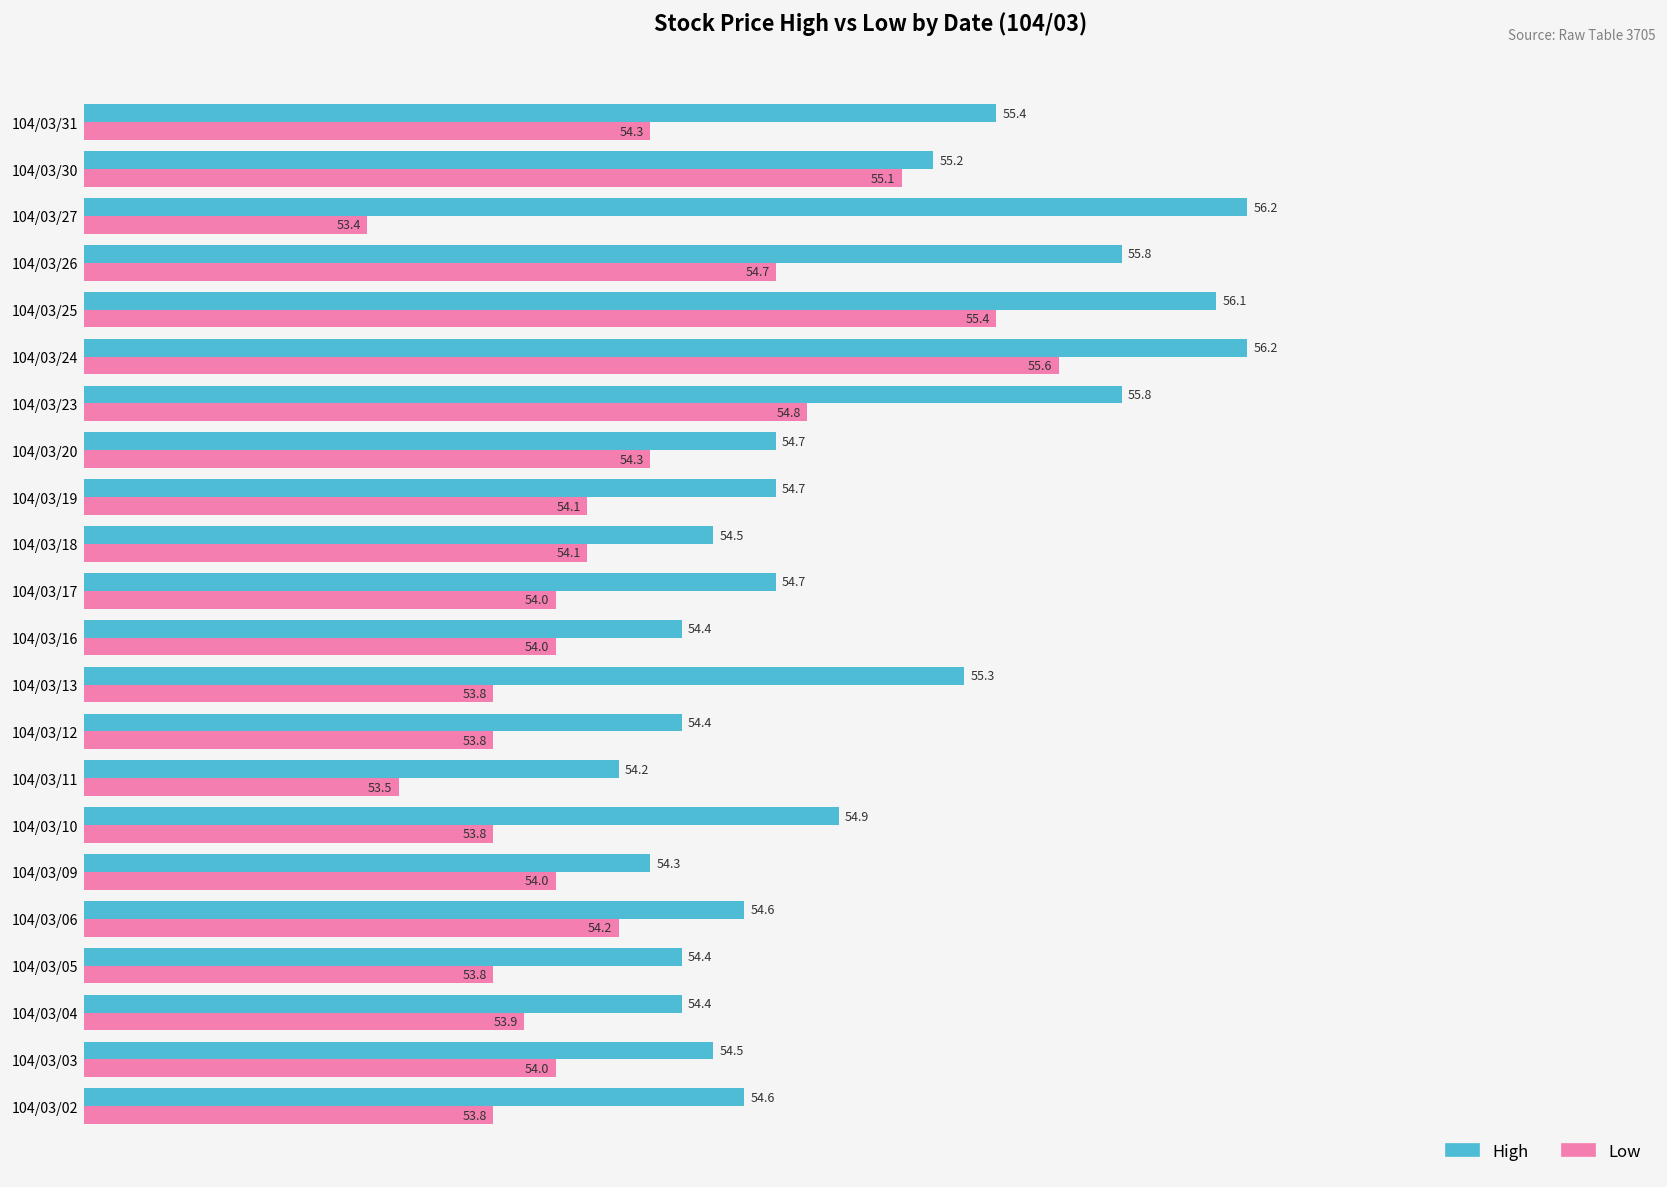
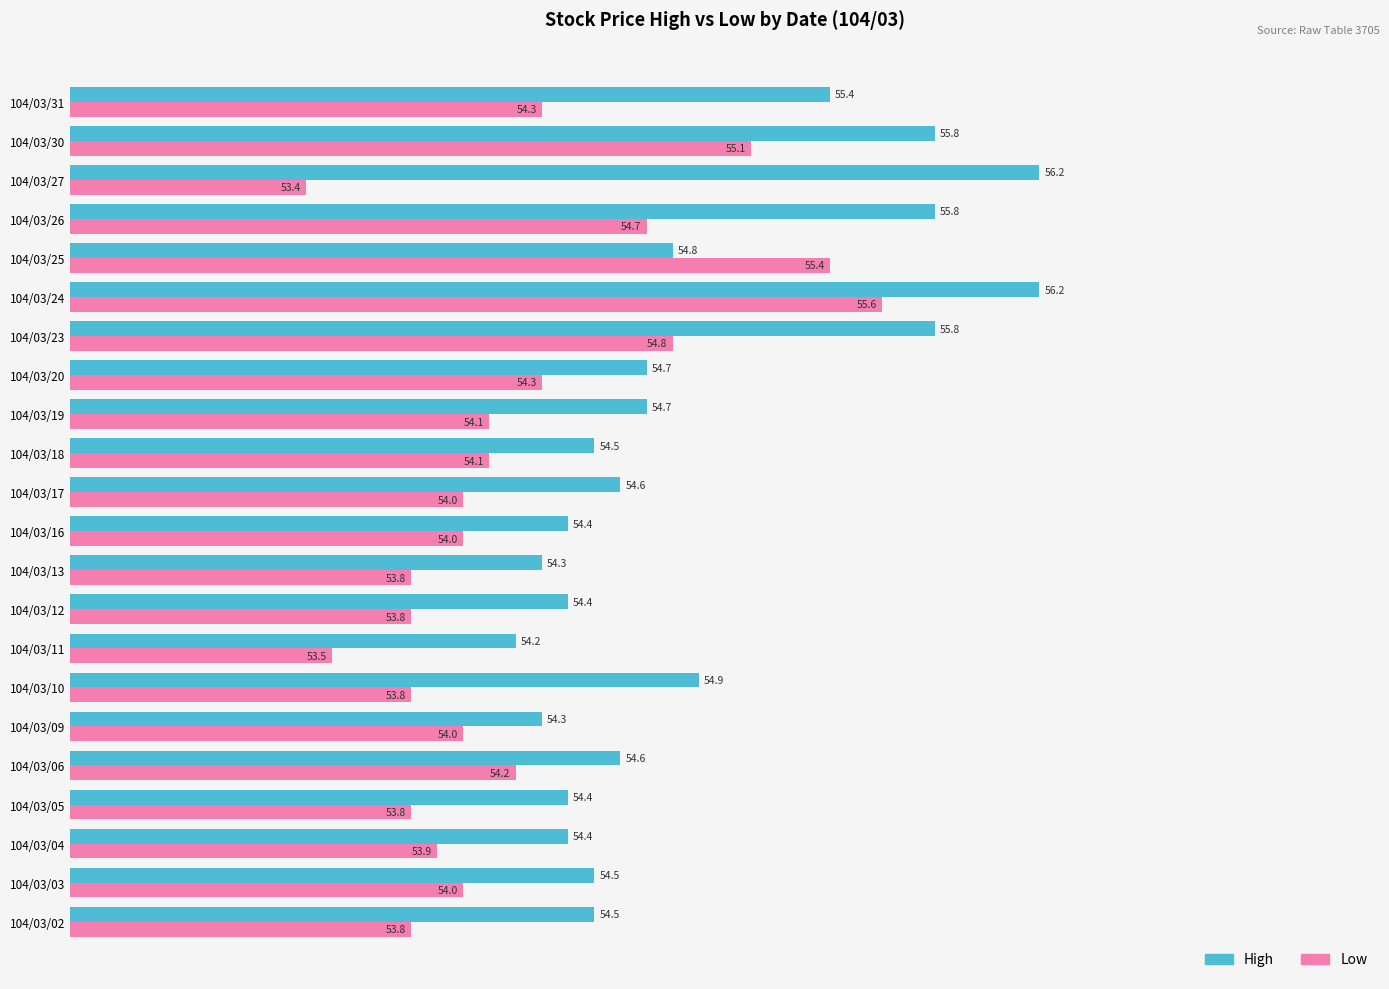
High, 104/03/30: 55.2 -> 55.8
High, 104/03/25: 56.1 -> 54.8
High, 104/03/17: 54.7 -> 54.6
High, 104/03/13: 55.3 -> 54.3
High, 104/03/02: 54.6 -> 54.5
